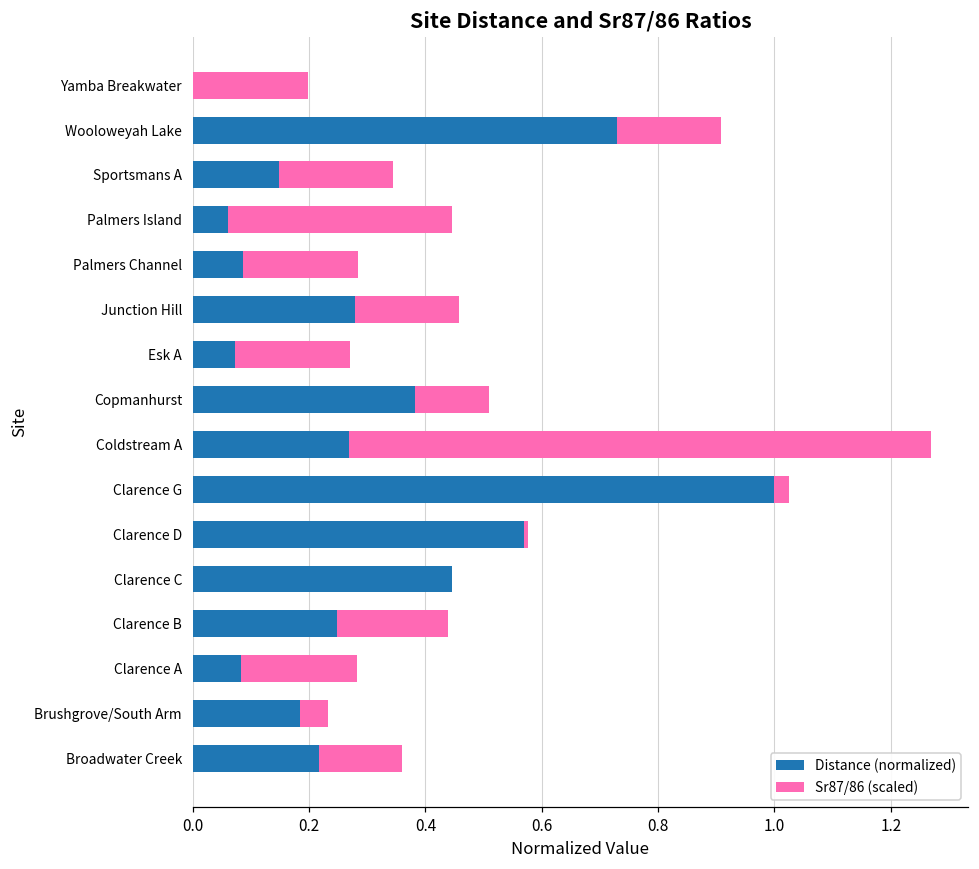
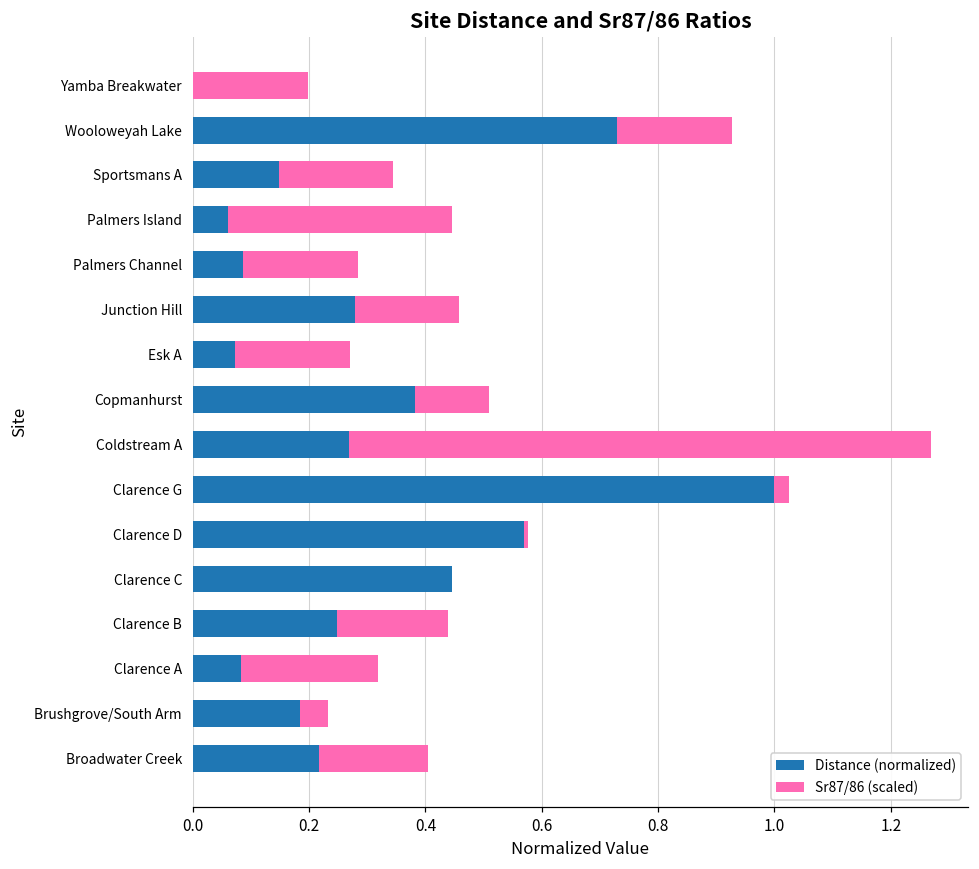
Sr87/86 (scaled), Wooloweyah Lake: 0.18 -> 0.20
Sr87/86 (scaled), Clarence A: 0.20 -> 0.24
Sr87/86 (scaled), Broadwater Creek: 0.14 -> 0.19
